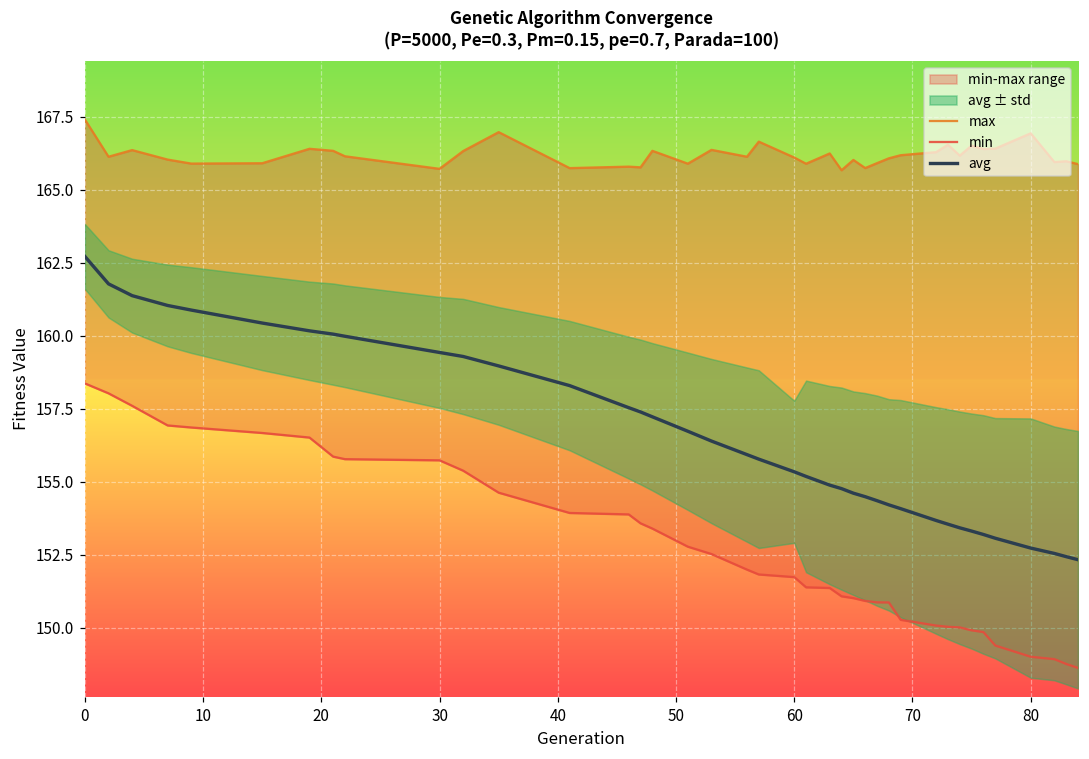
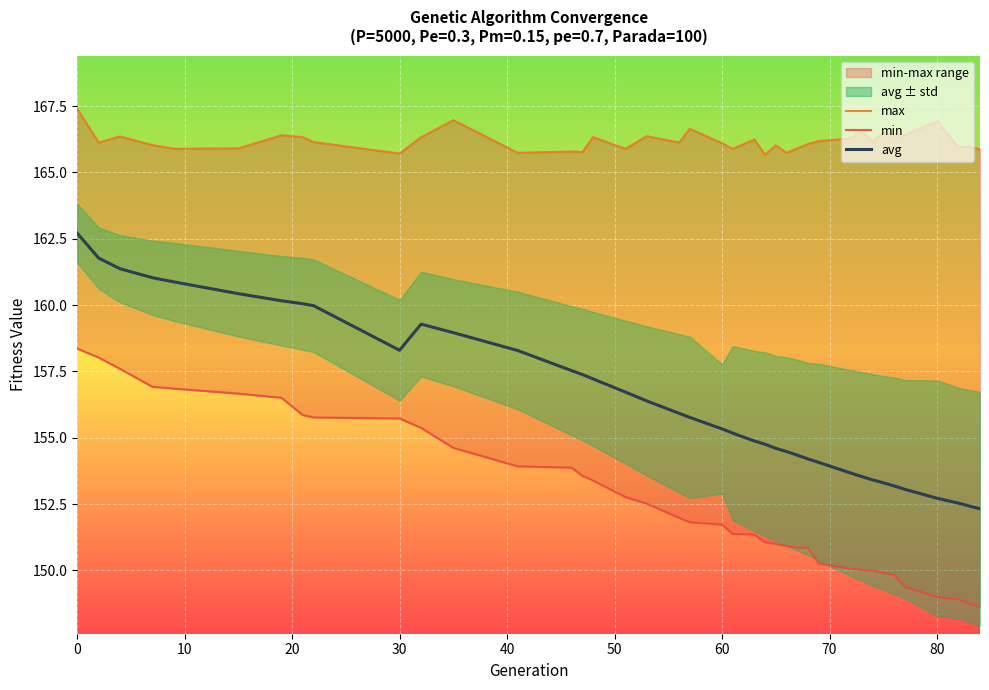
avg, 30: 159.4 -> 158.3
